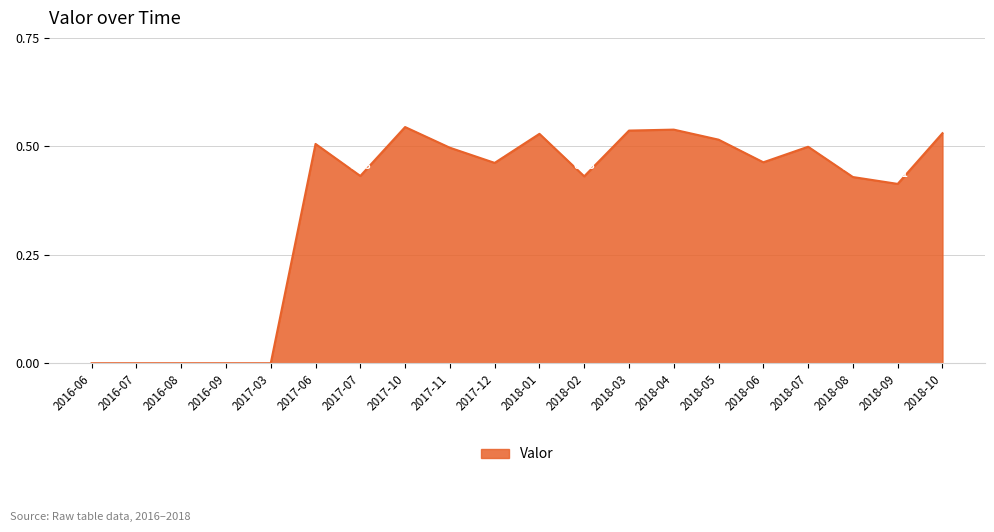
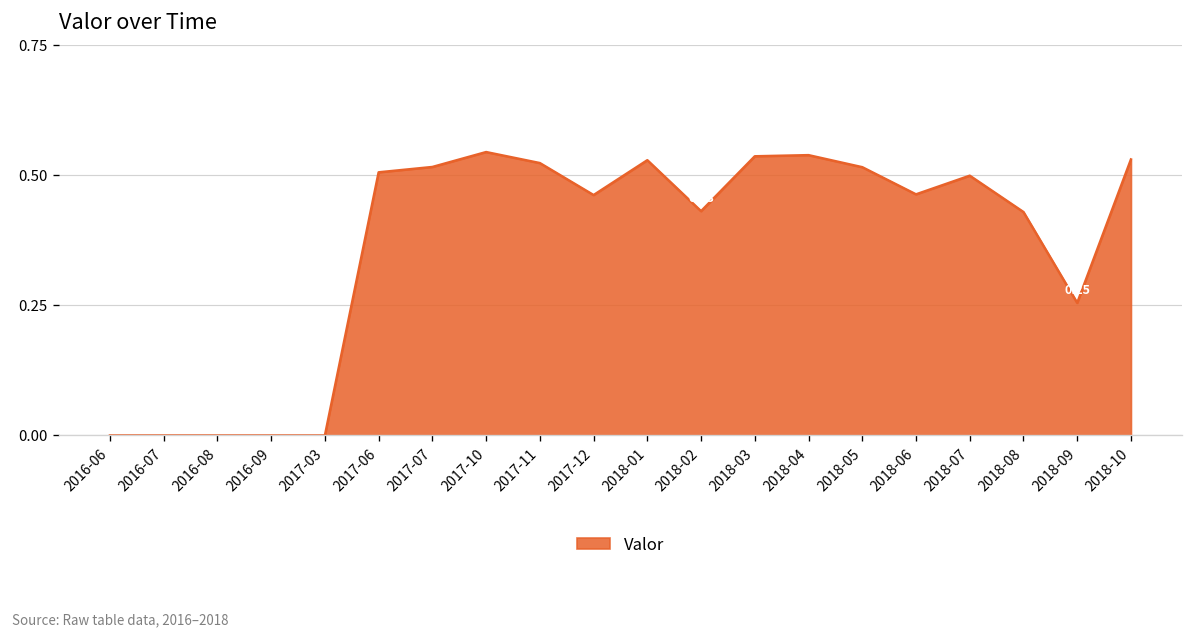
2017-07: 0.43 -> 0.52
2017-11: 0.50 -> 0.52
2018-09: 0.41 -> 0.25
